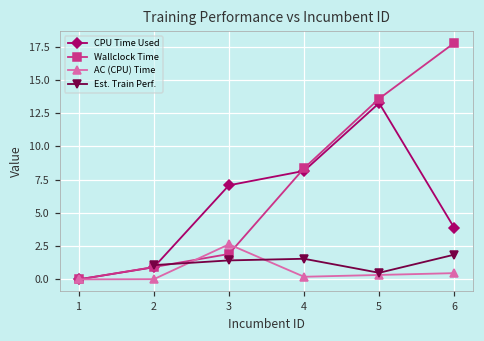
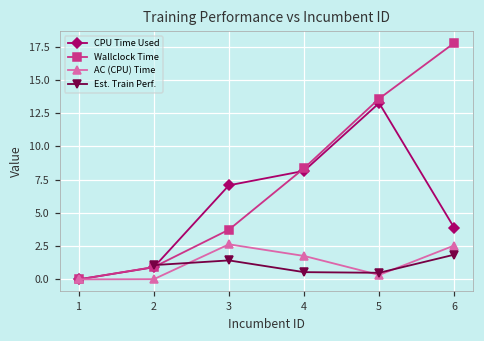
Wallclock Time, 3: 1.9 -> 3.7
AC (CPU) Time, 4: 0.2 -> 1.8
Est. Train Perf., 4: 1.5 -> 0.5
AC (CPU) Time, 6: 0.5 -> 2.5
